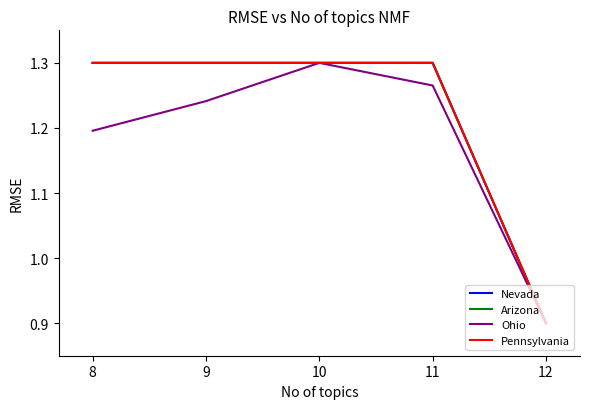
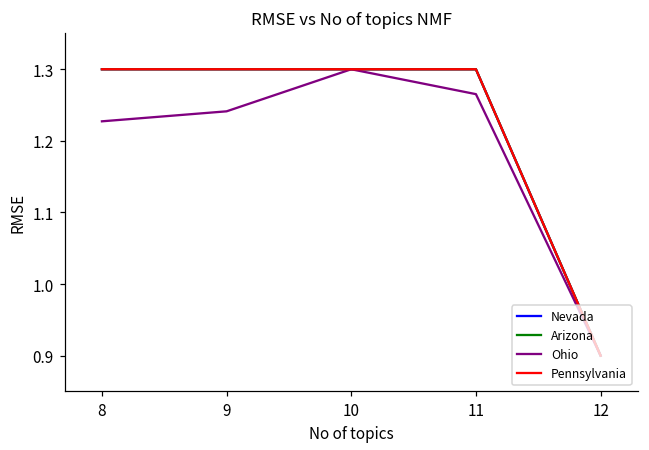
Ohio, 8: 1.20 -> 1.23
